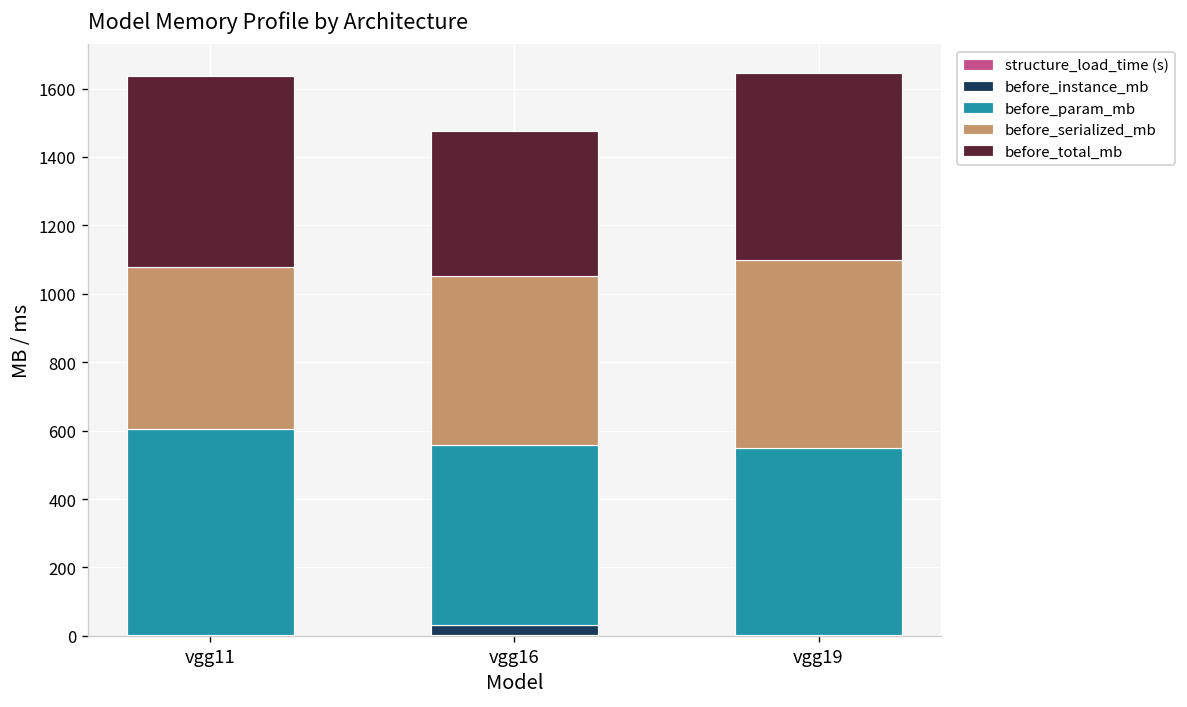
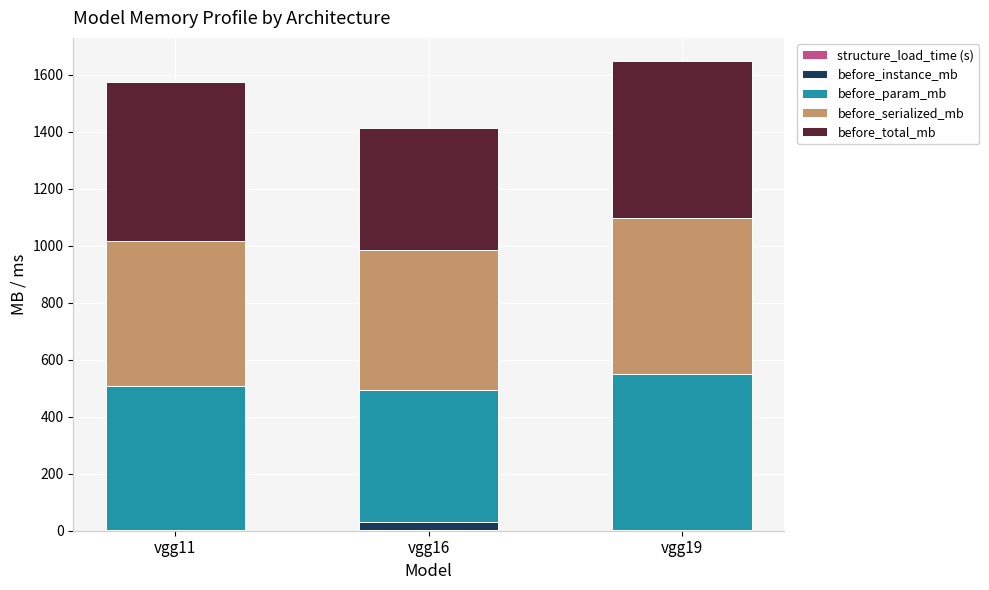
before_param_mb, vgg11: 600 -> 510
before_serialized_mb, vgg11: 470 -> 510
before_param_mb, vgg16: 530 -> 460
